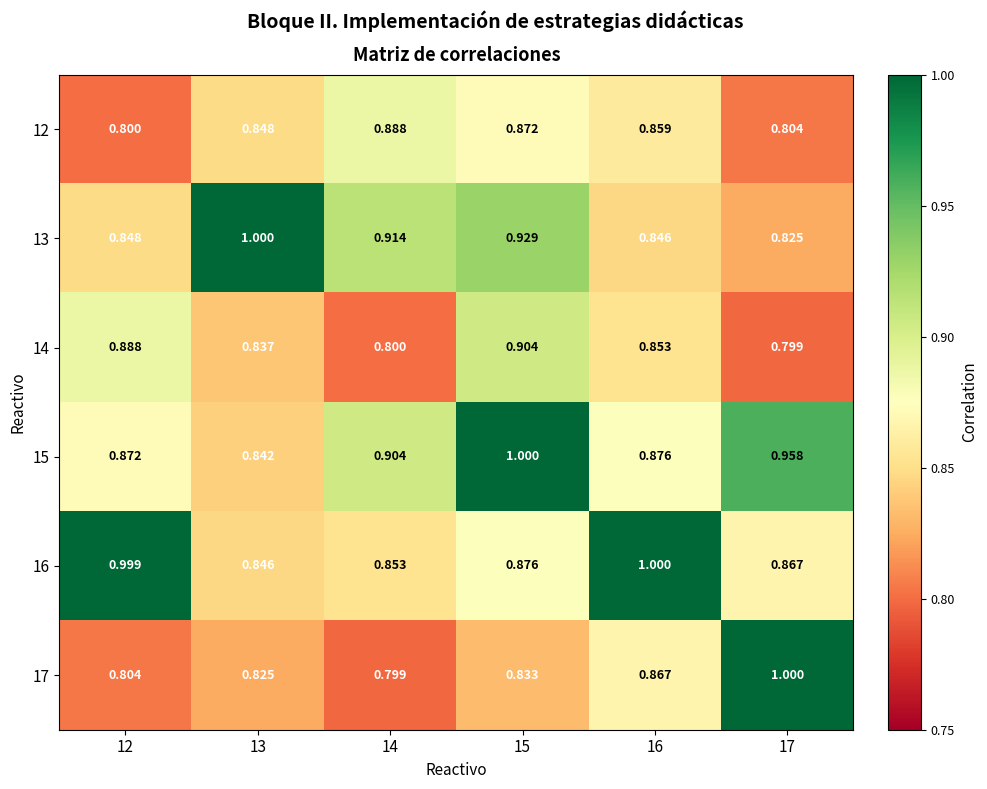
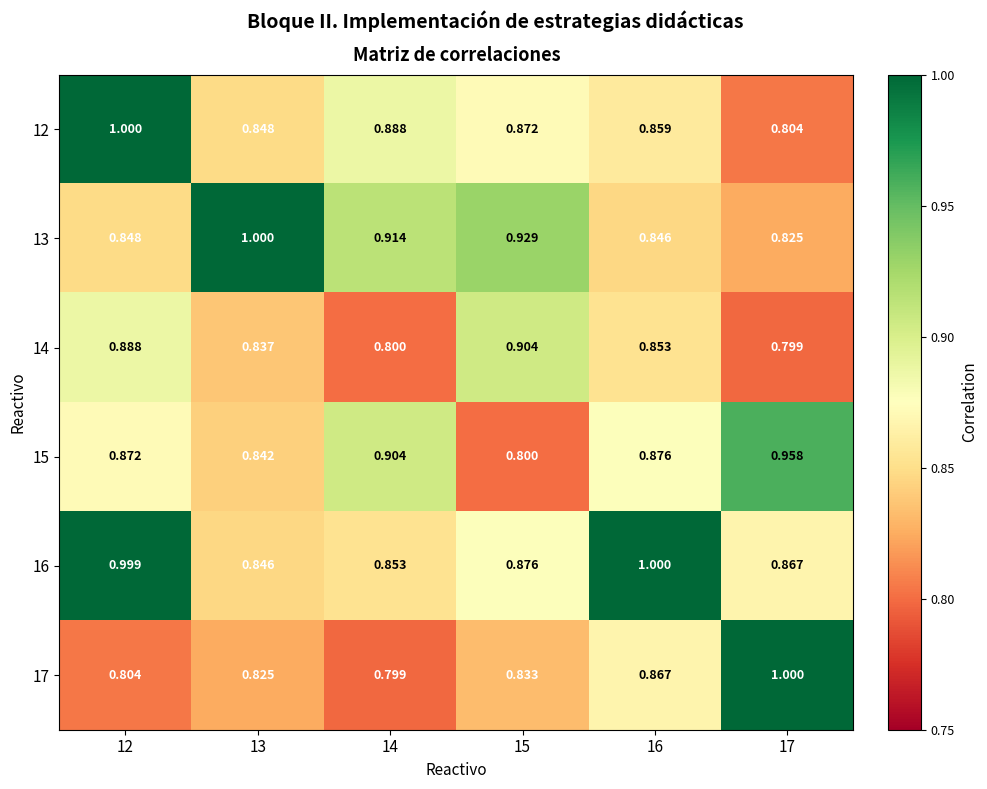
12, 12: 0.800 -> 1.000
15, 15: 1.000 -> 0.800
